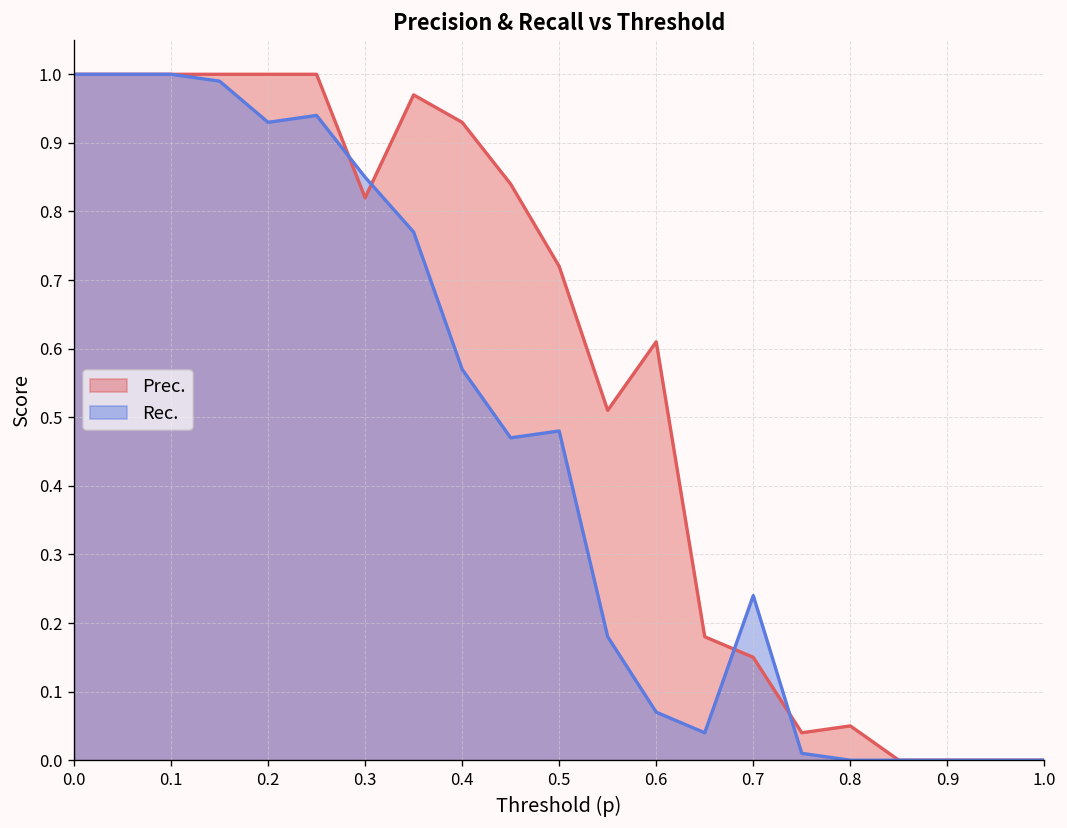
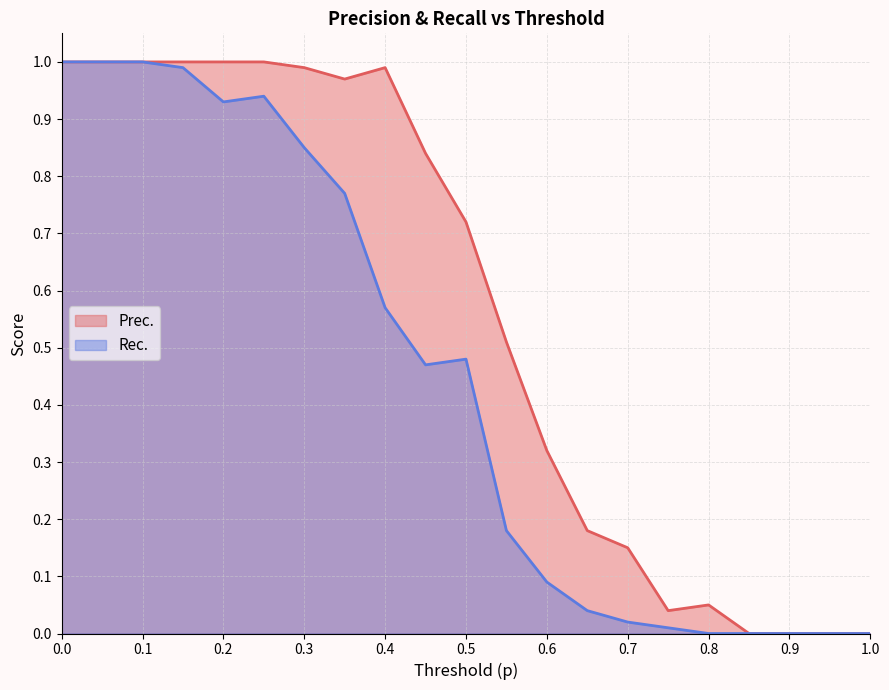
Prec., 0.3: 0.82 -> 0.99
Prec., 0.4: 0.93 -> 0.99
Prec., 0.6: 0.61 -> 0.32
Rec., 0.6: 0.07 -> 0.09
Rec., 0.7: 0.24 -> 0.02
